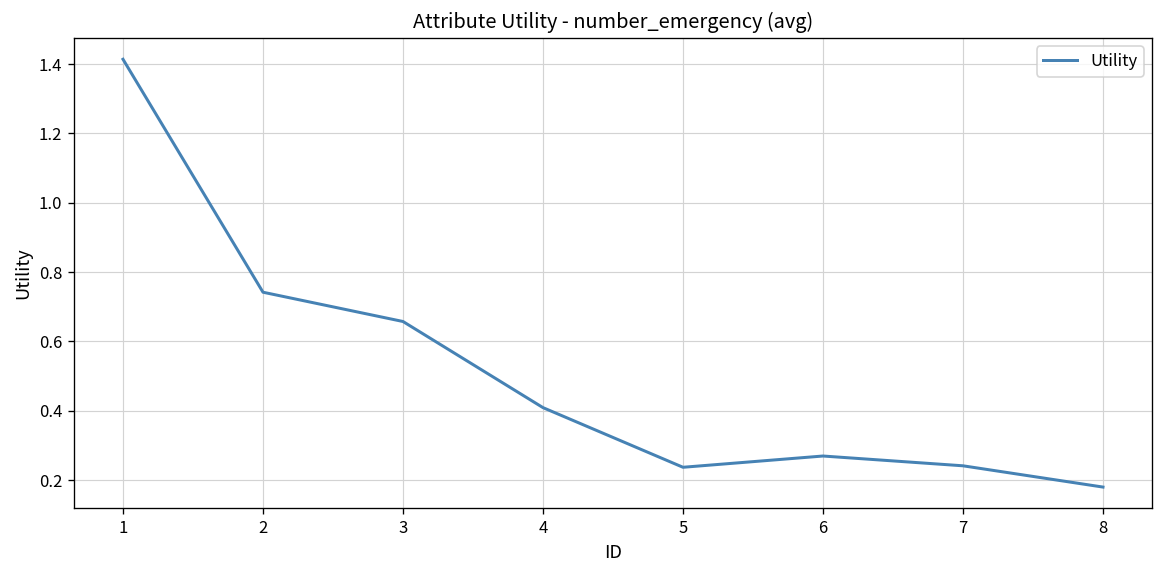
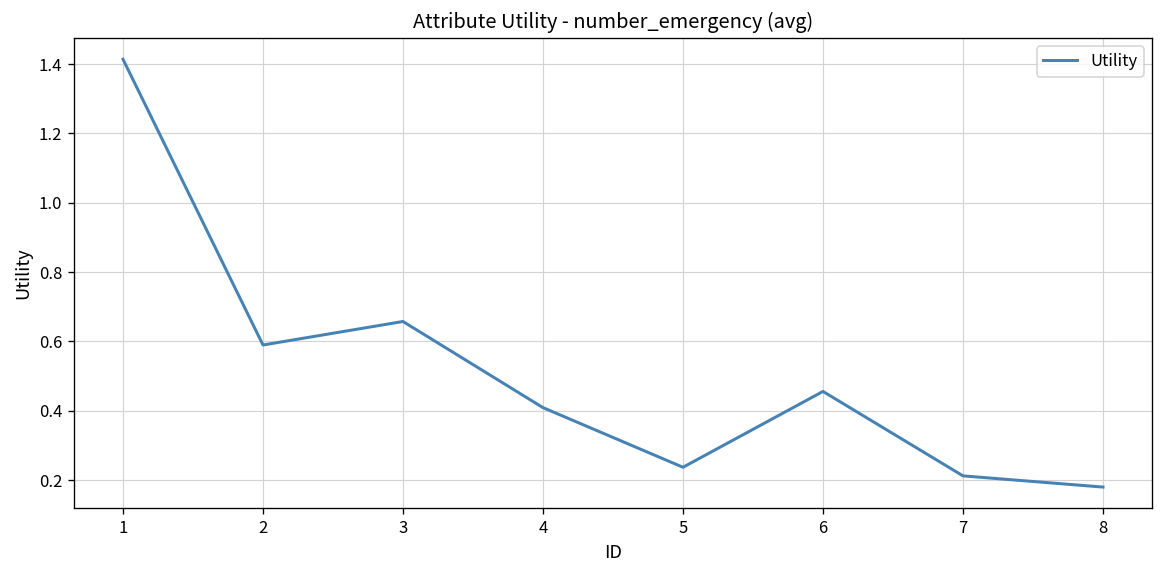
2: 0.74 -> 0.59
6: 0.27 -> 0.46
7: 0.24 -> 0.21
